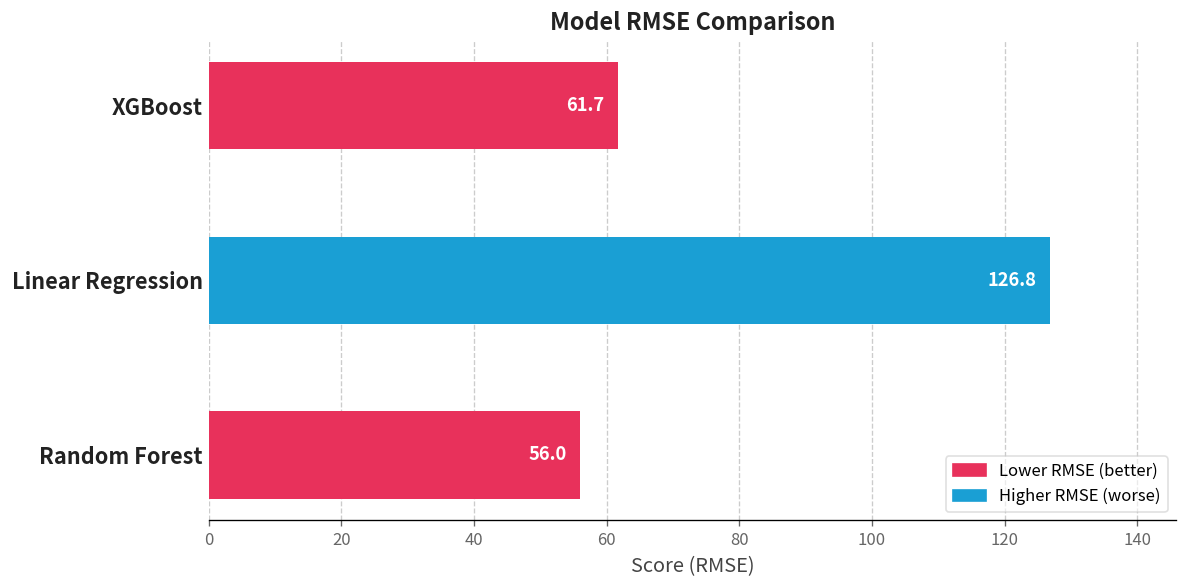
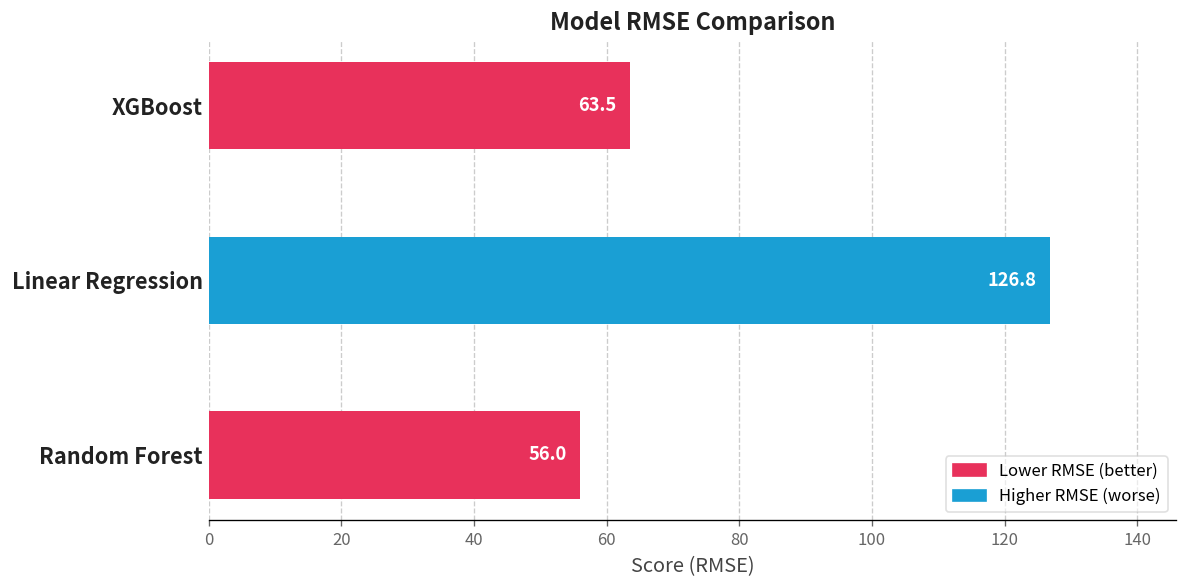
XGBoost: 61.7 -> 63.5
